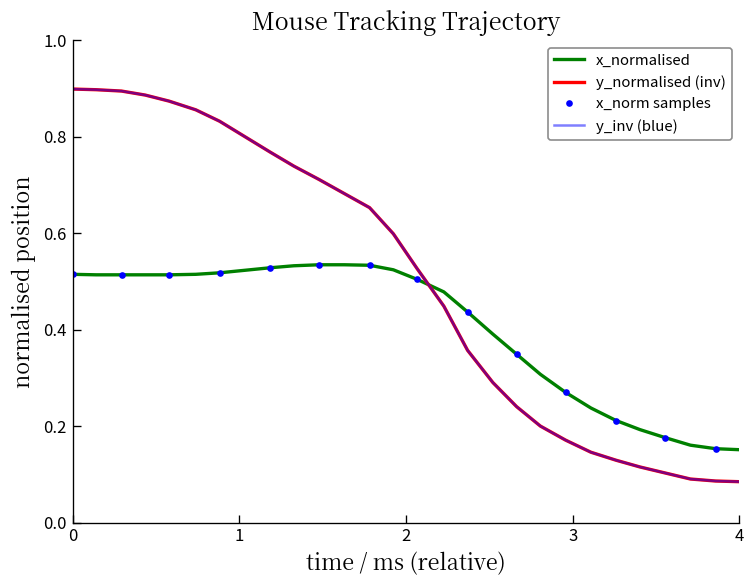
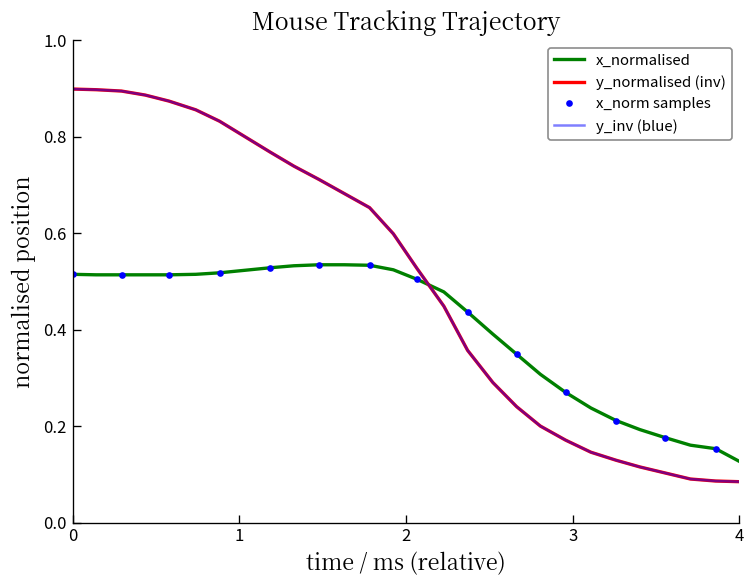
x_normalised, 4: 0.15 -> 0.13
